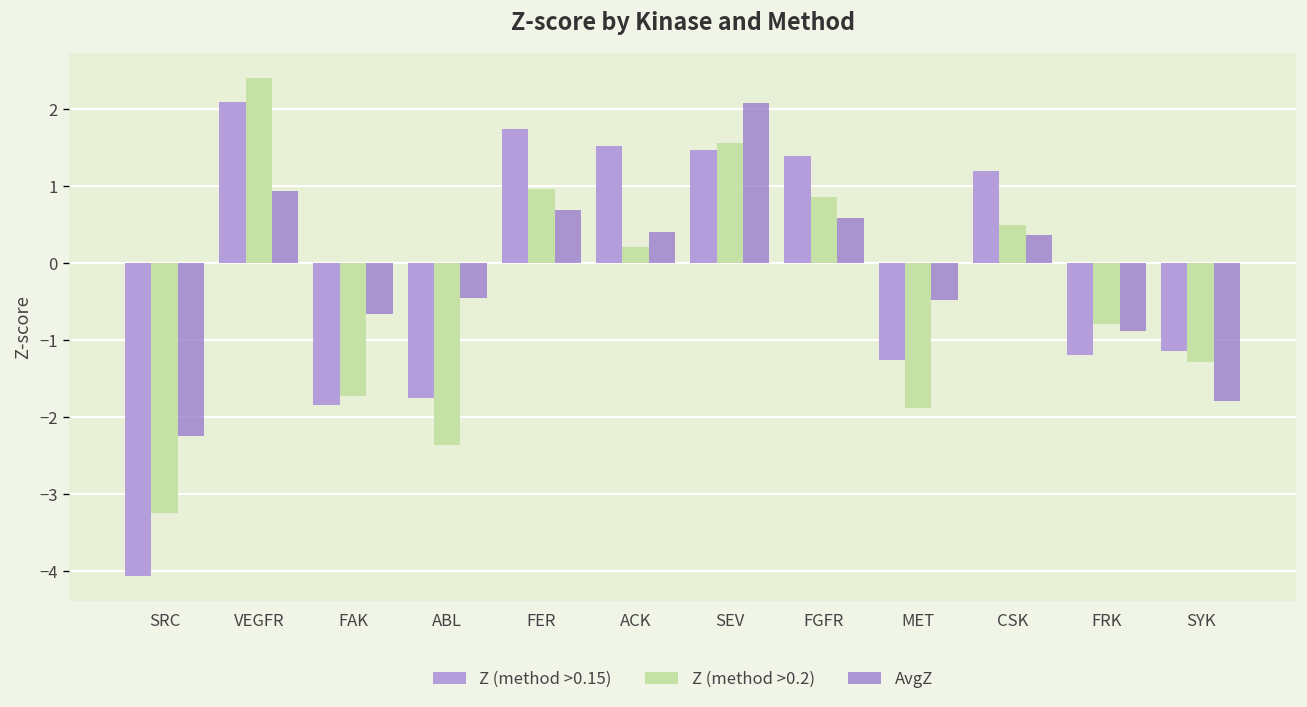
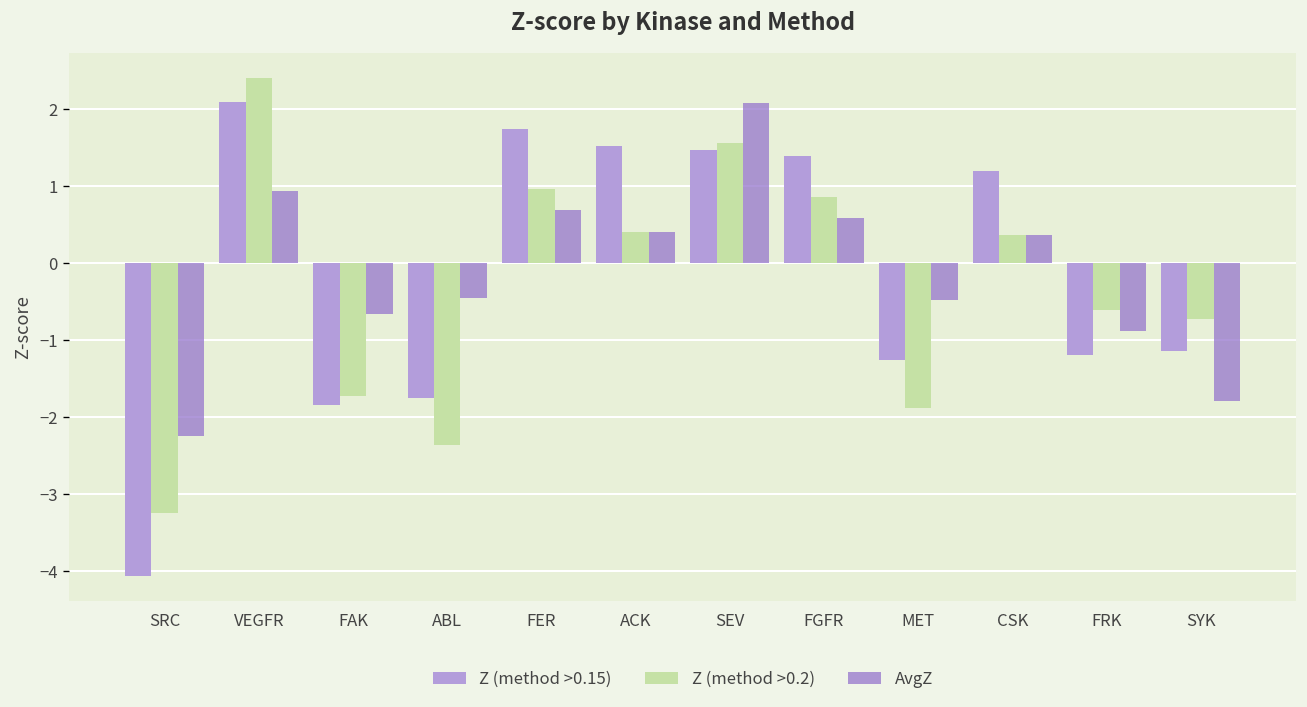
Z (method >0.2), ACK: 0.2 -> 0.4
Z (method >0.2), CSK: 0.5 -> 0.4
Z (method >0.2), FRK: -0.8 -> -0.6
Z (method >0.2), SYK: -1.3 -> -0.7
